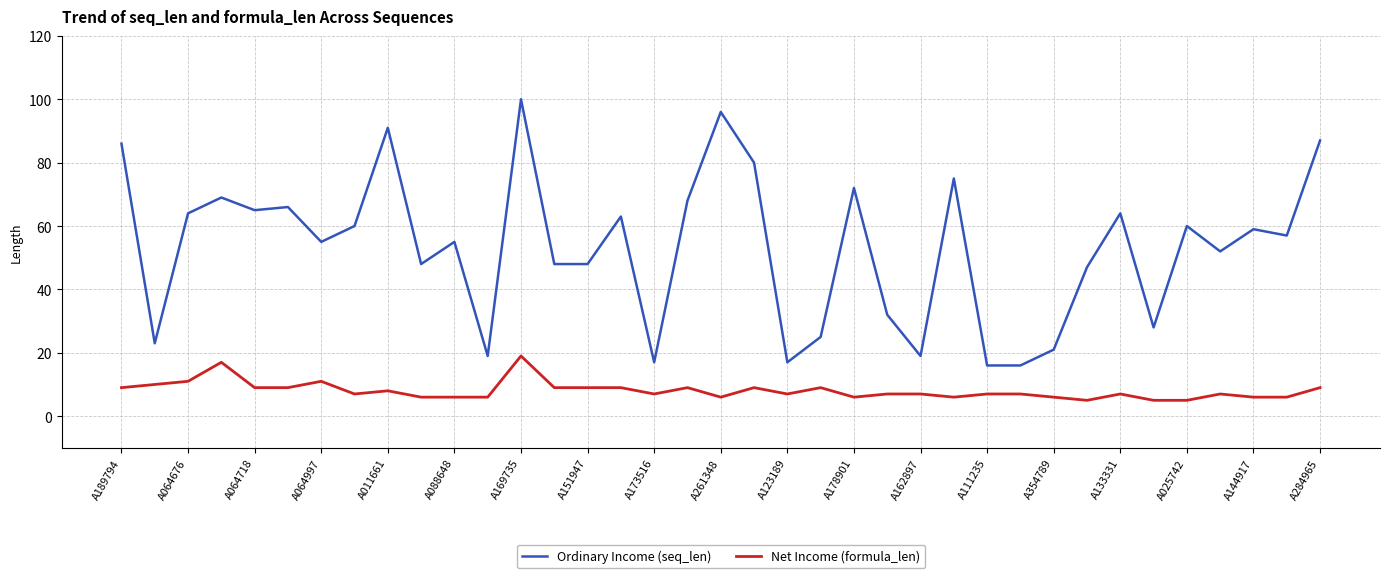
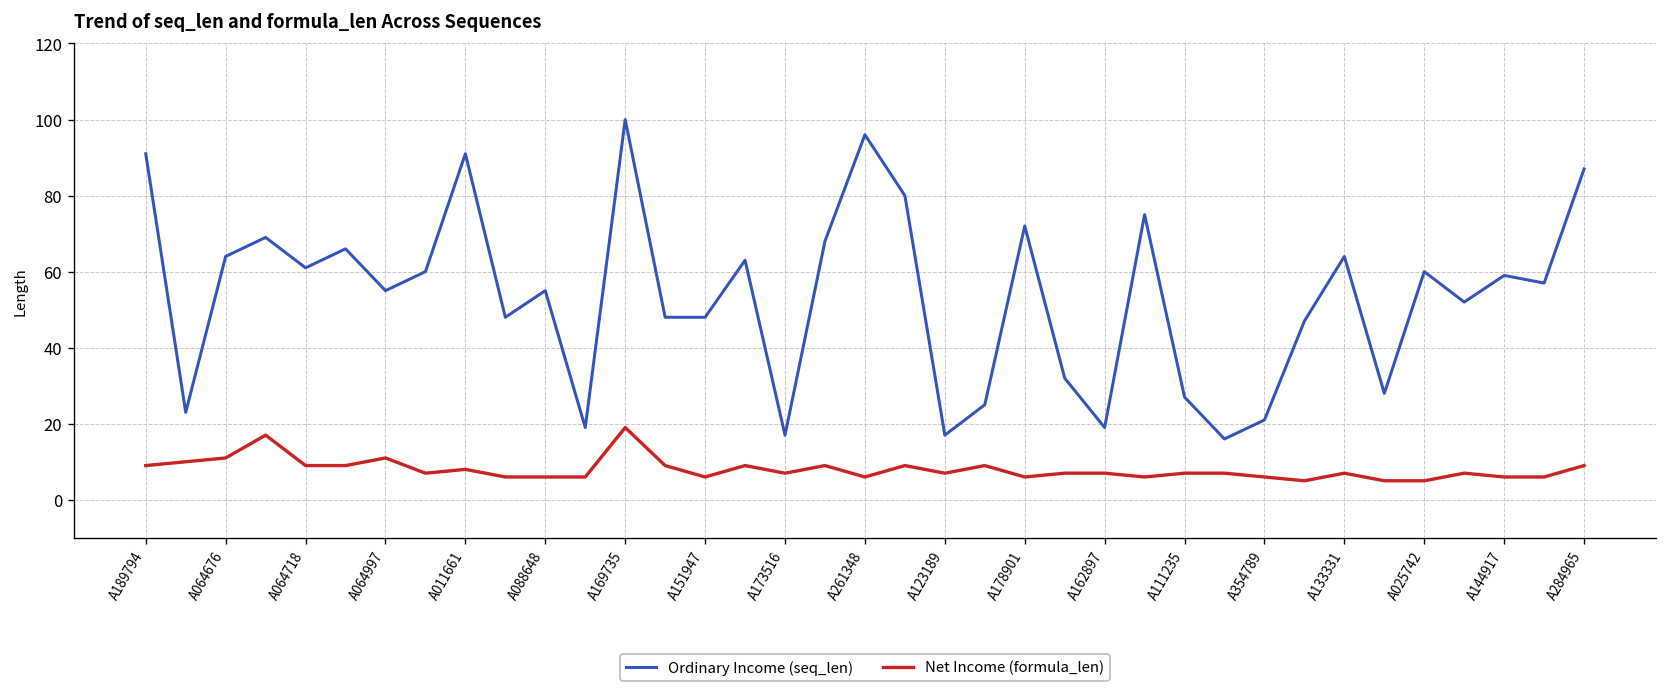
Ordinary Income (seq_len), A189794: 86 -> 91
Ordinary Income (seq_len), A064718: 65 -> 61
Net Income (formula_len), A151947: 9 -> 6
Ordinary Income (seq_len), A111235: 16 -> 27
